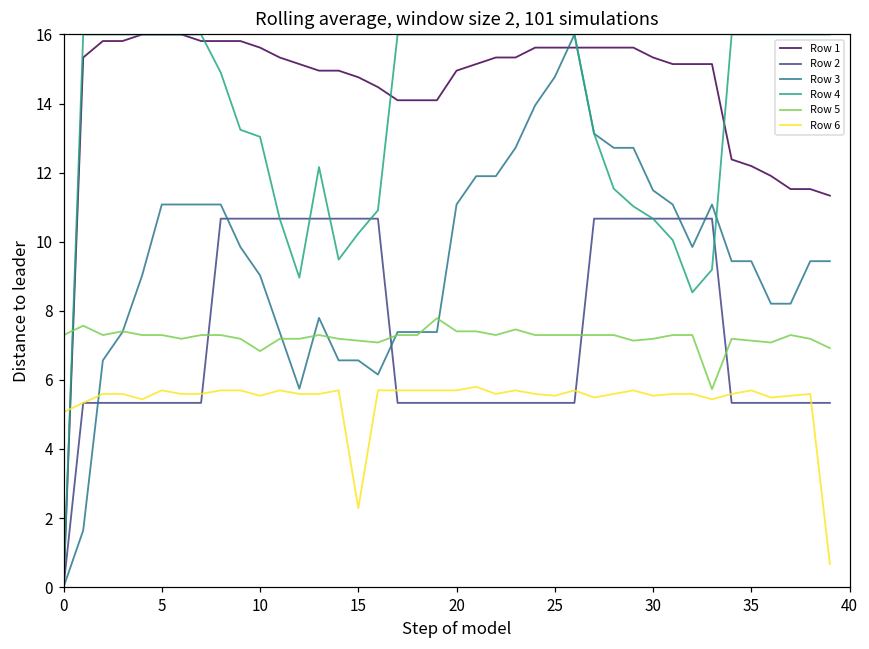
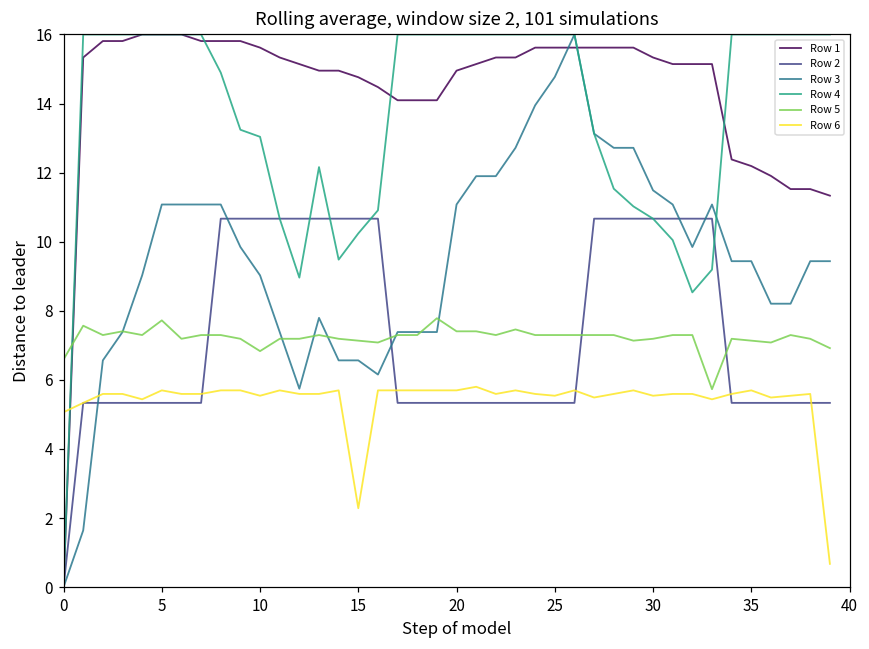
Row 5, 0: 7.3 -> 6.6
Row 5, 5: 7.3 -> 7.7
